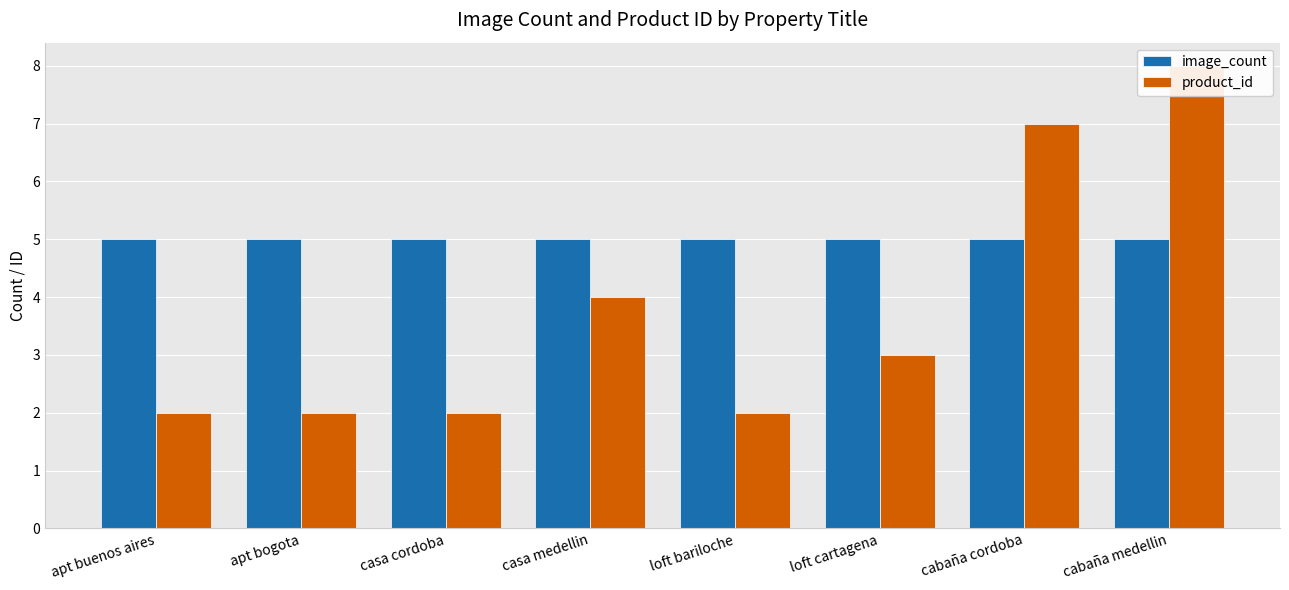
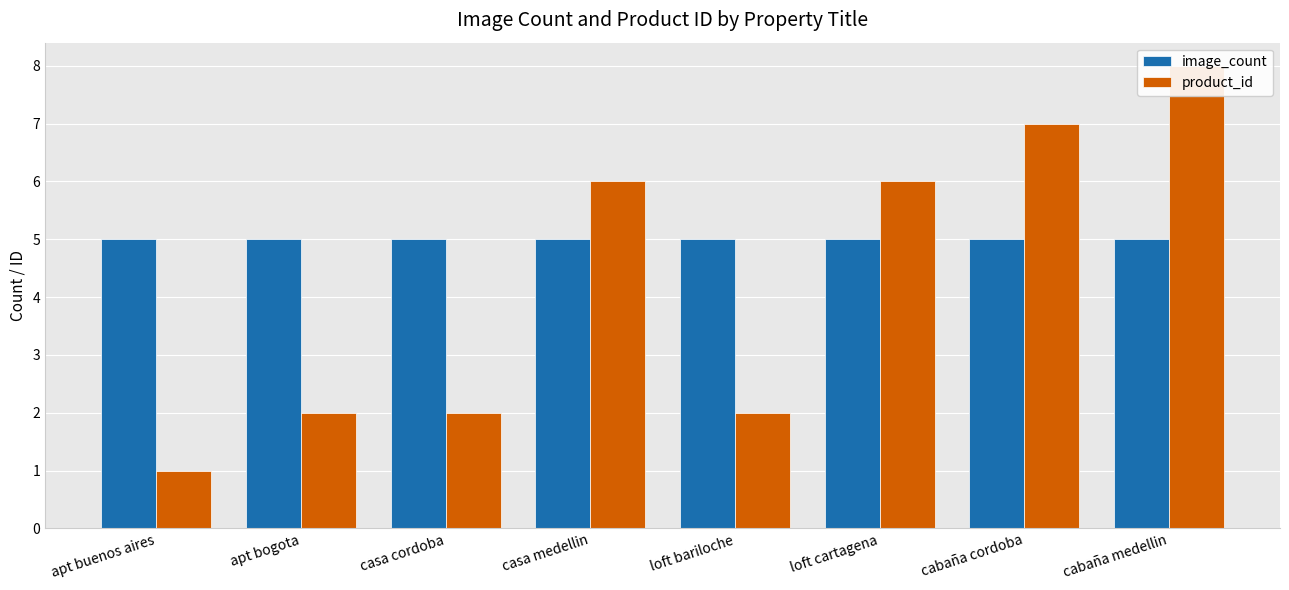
product_id, apt buenos aires: 2 -> 1
product_id, casa medellin: 4 -> 6
product_id, loft cartagena: 3 -> 6
